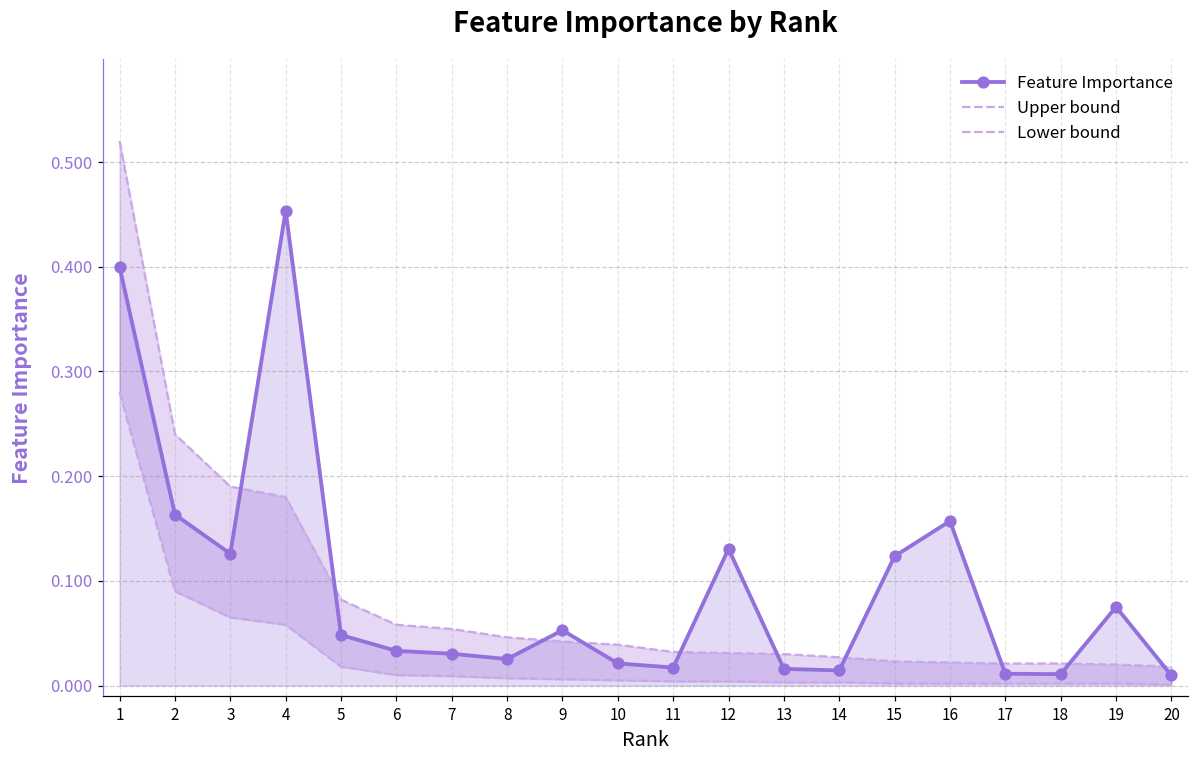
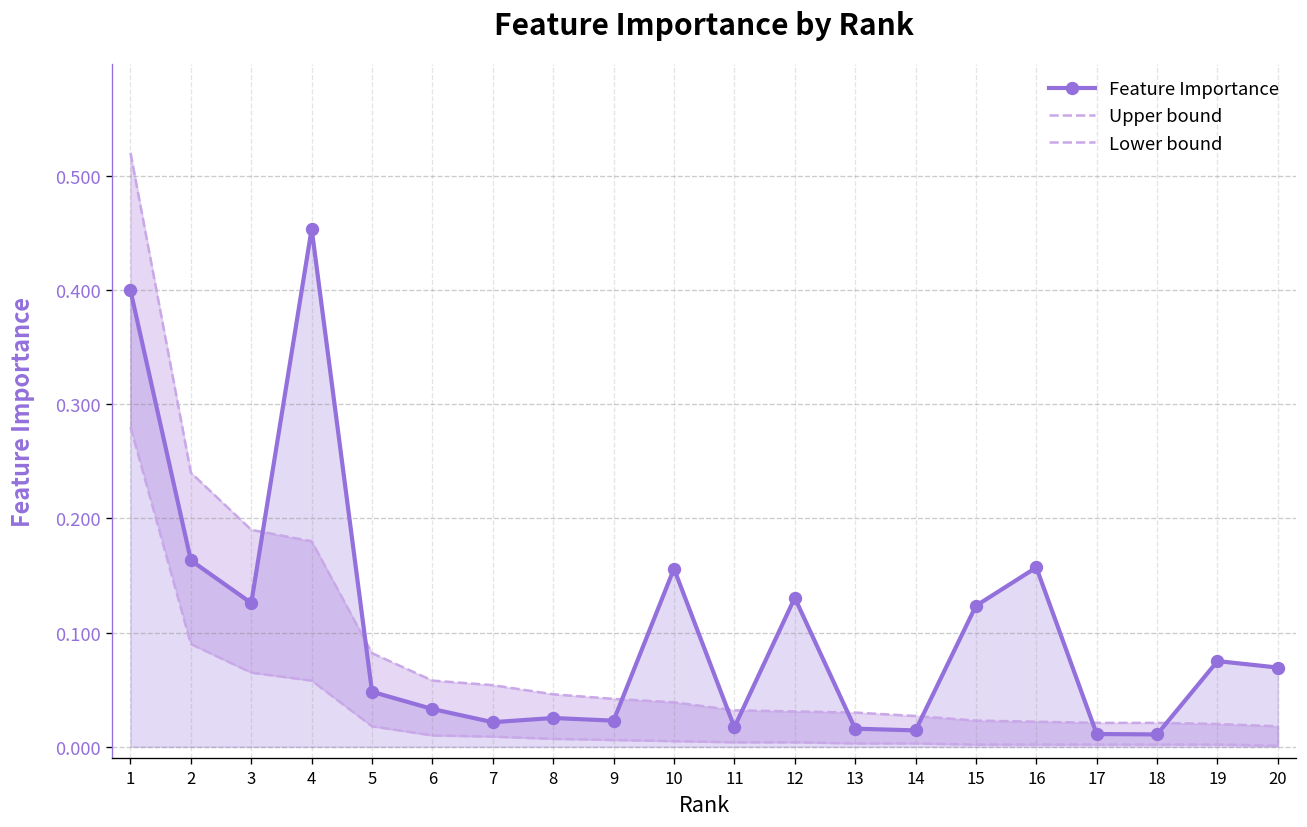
Feature Importance, 7: 0.03 -> 0.02
Feature Importance, 9: 0.05 -> 0.02
Feature Importance, 10: 0.02 -> 0.16
Feature Importance, 20: 0.01 -> 0.07
